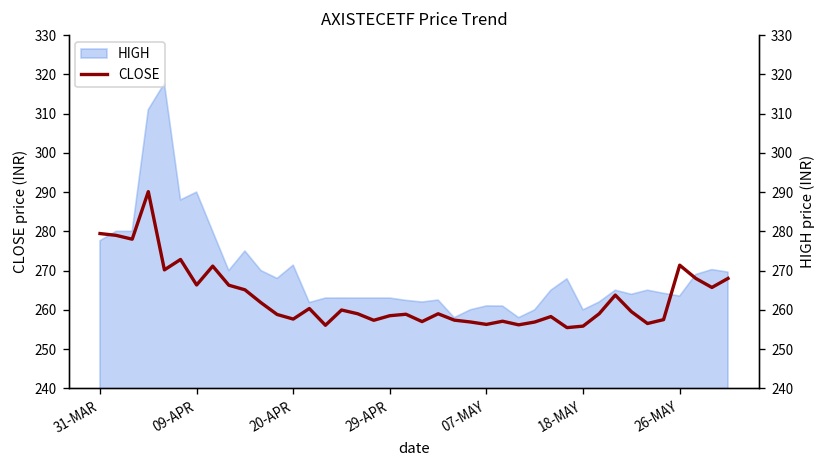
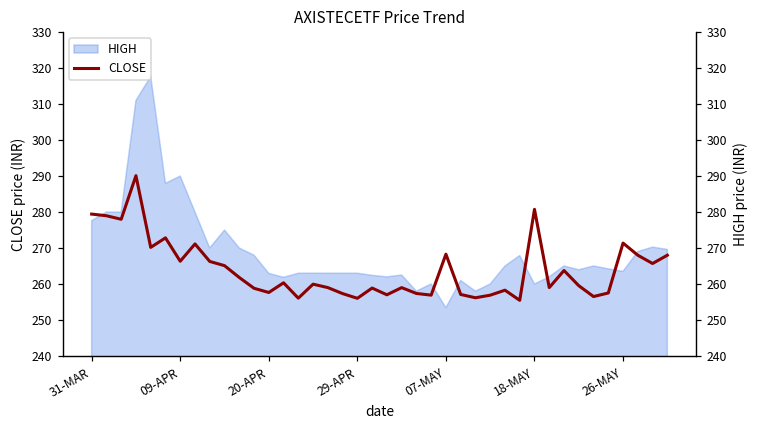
HIGH, 20-APR: 271 -> 263
HIGH, 07-MAY: 261 -> 253
CLOSE, 29-APR: 259 -> 256
CLOSE, 07-MAY: 256 -> 268
CLOSE, 18-MAY: 256 -> 281
